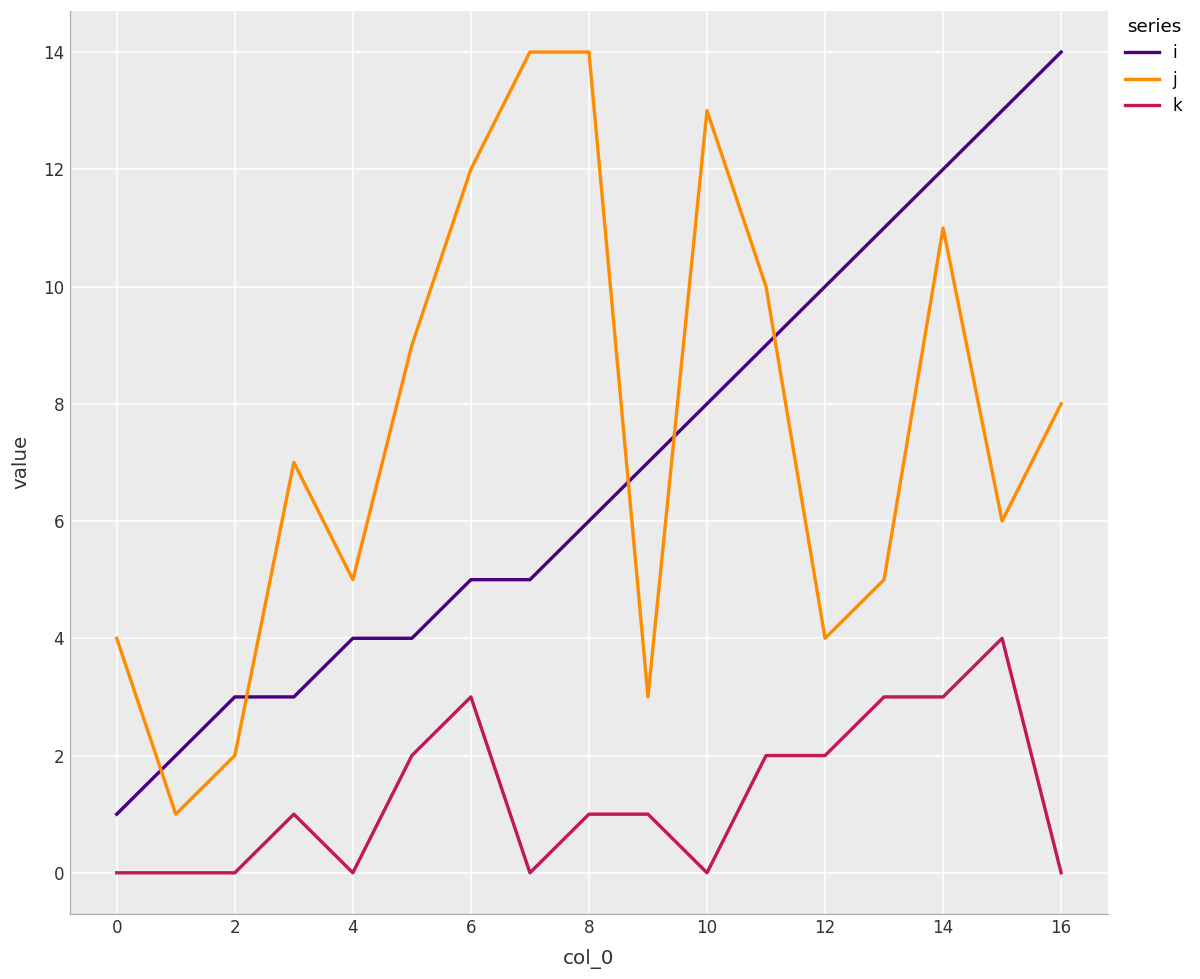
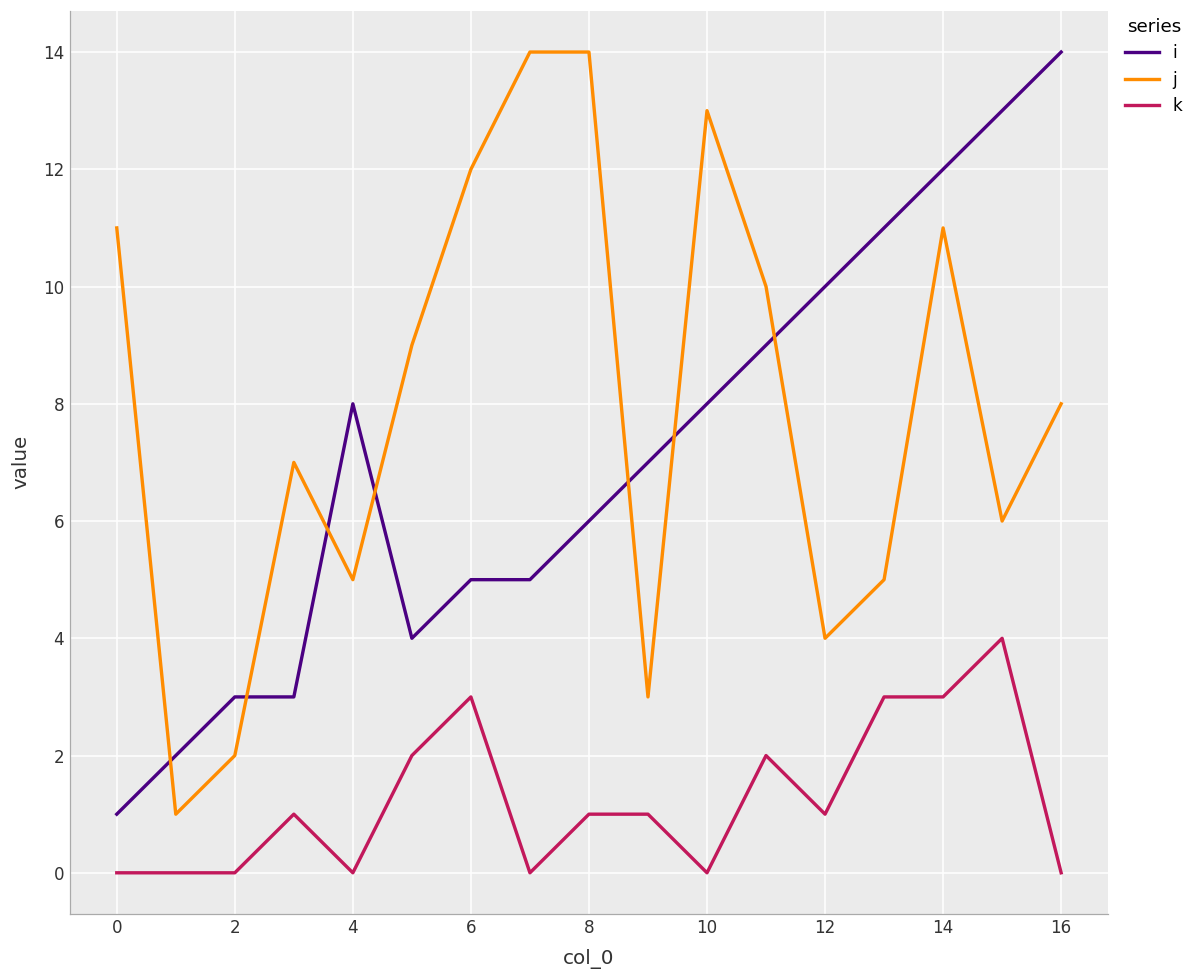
j, 0: 4 -> 11
i, 4: 4 -> 8
k, 12: 2 -> 1
